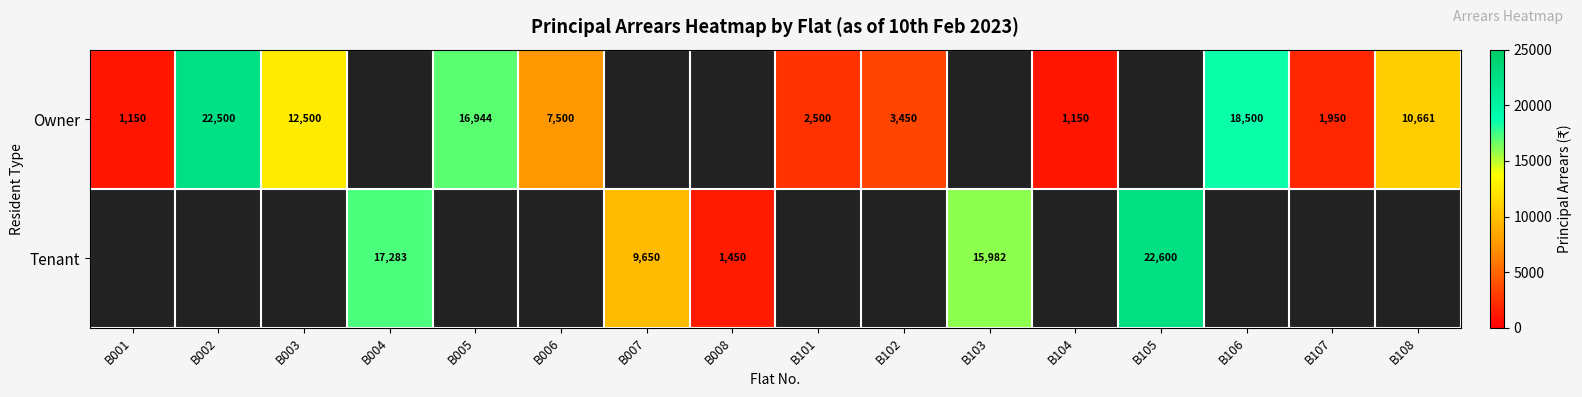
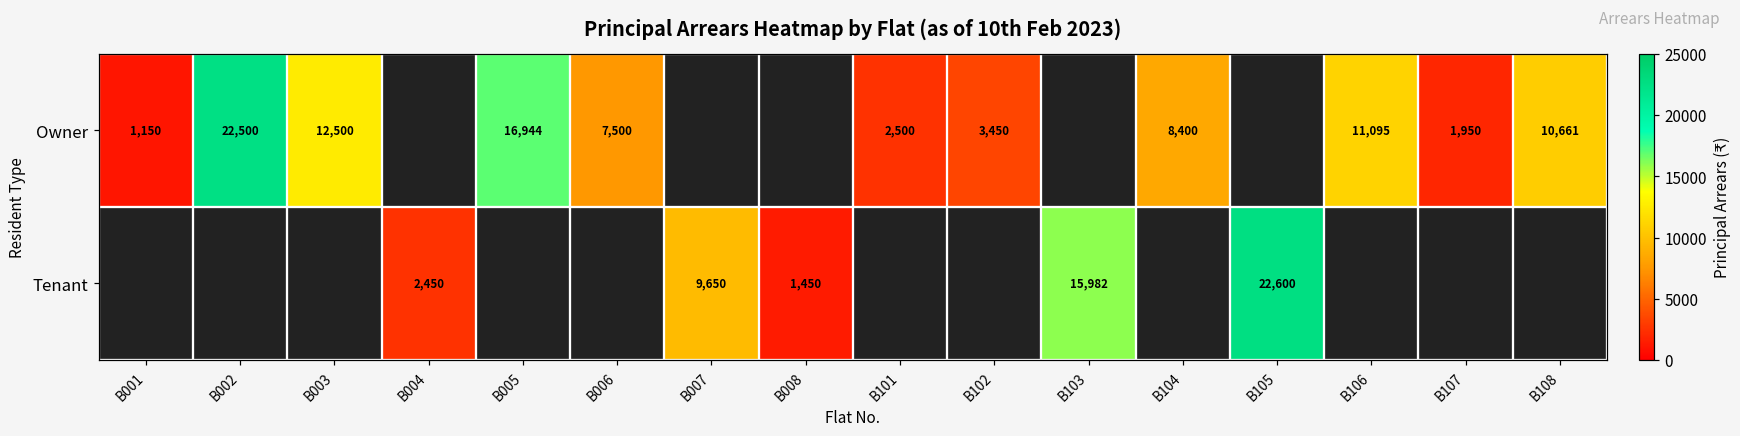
Owner, B104: 1,150 -> 8,400
Owner, B106: 18,500 -> 11,095
Tenant, B004: 17,283 -> 2,450
